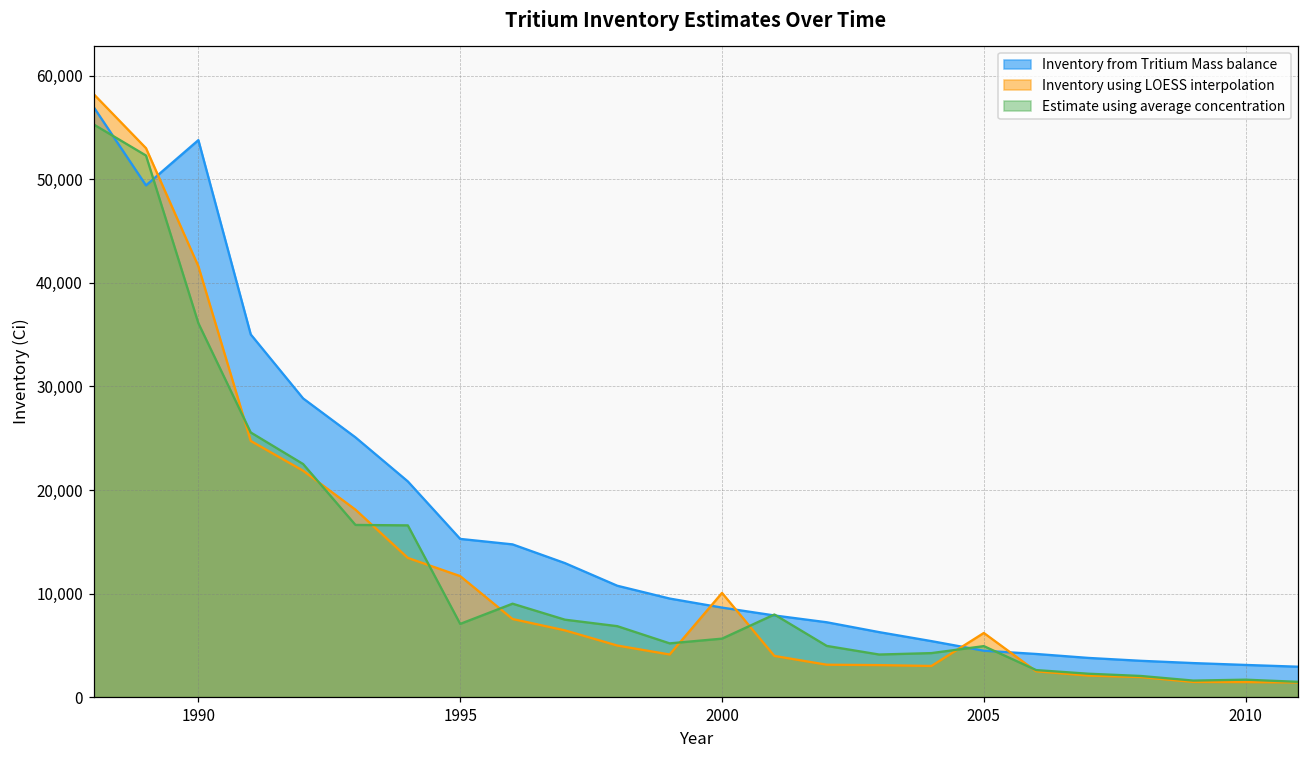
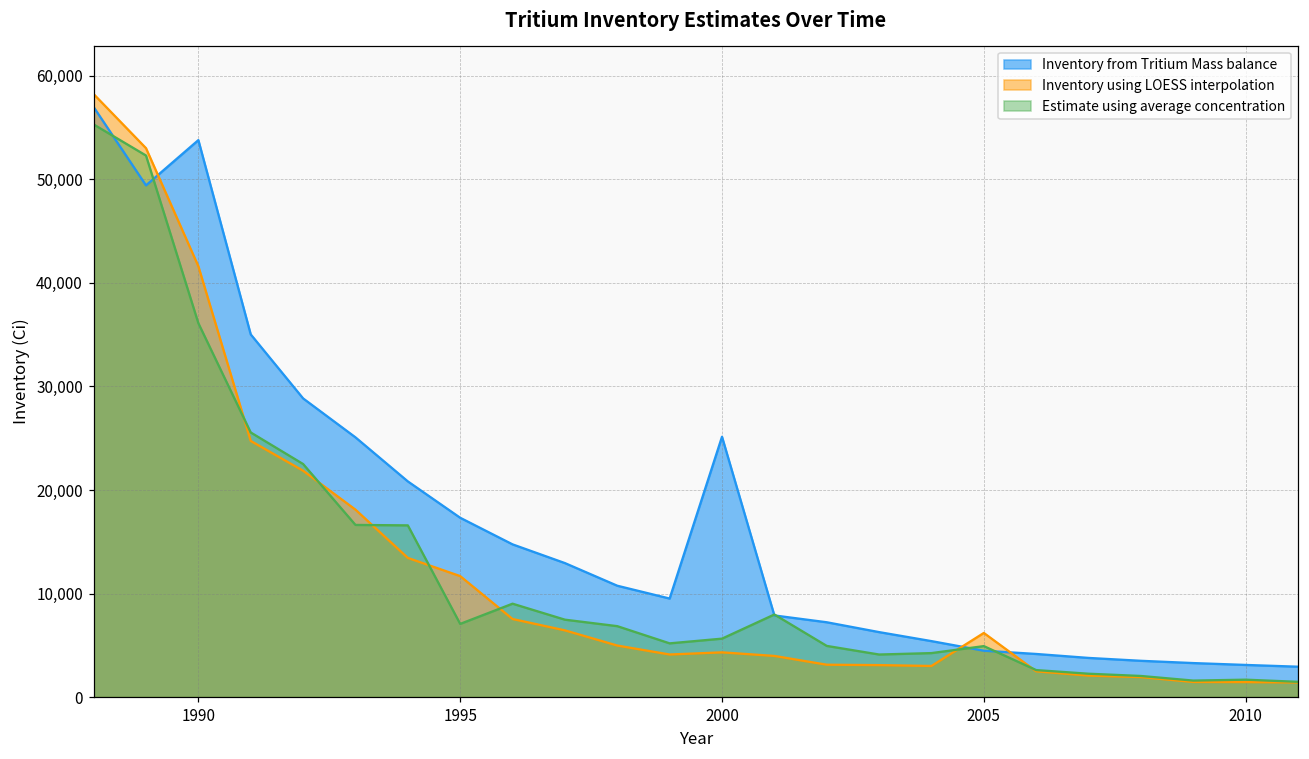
Inventory from Tritium Mass balance, 1995: 15,000 -> 17,000
Inventory from Tritium Mass balance, 2000: 9,000 -> 25,000
Inventory using LOESS interpolation, 2000: 10,000 -> 4,000
